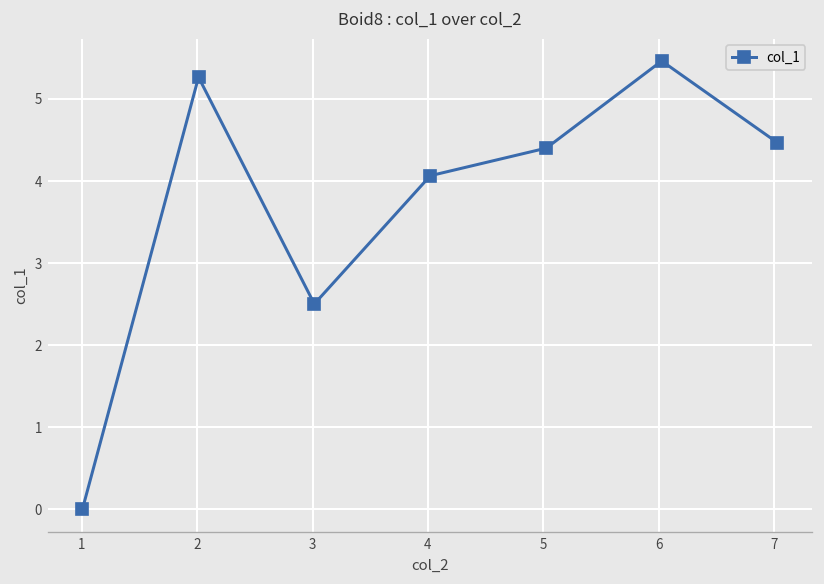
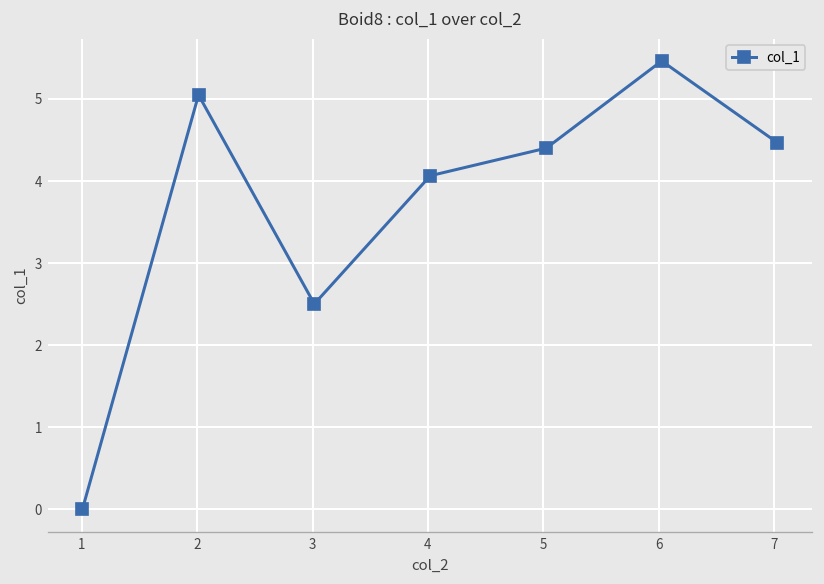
2: 5.3 -> 5.0
